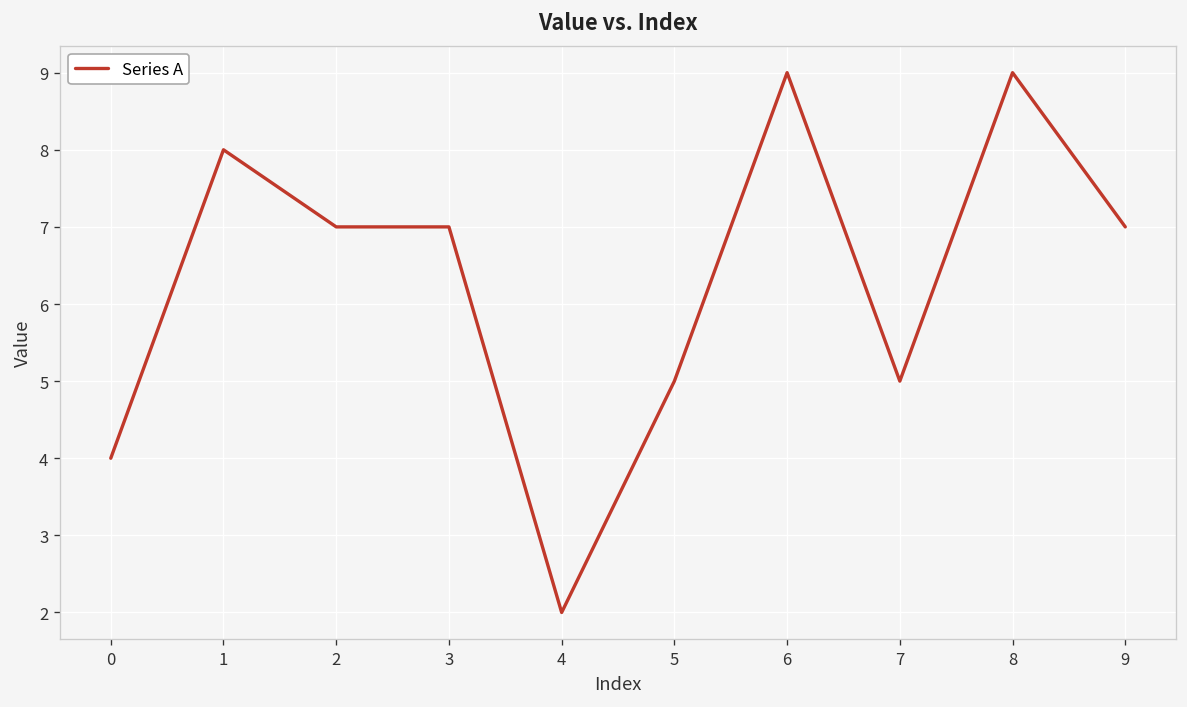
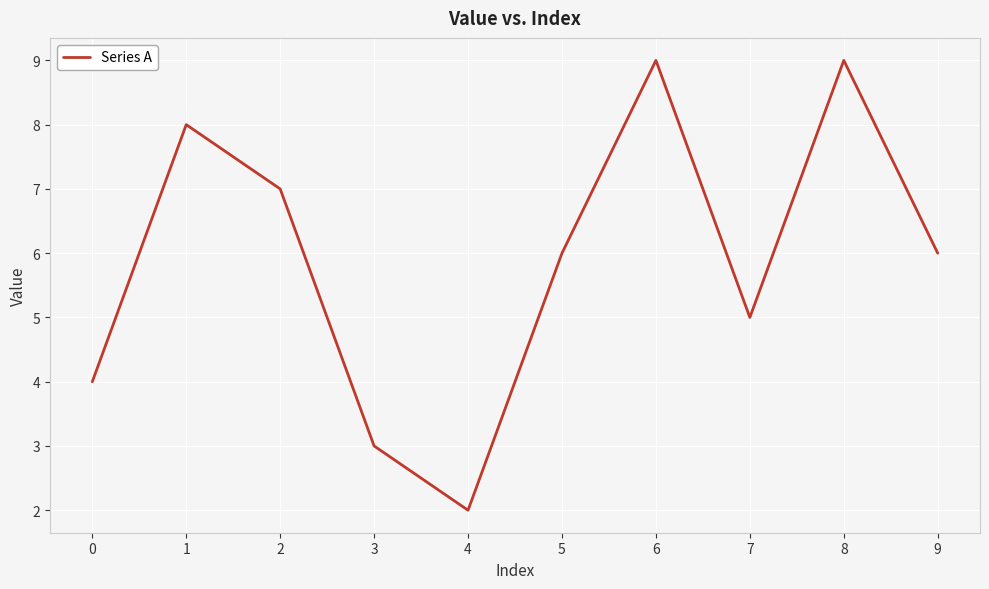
3: 7 -> 3
5: 5 -> 6
9: 7 -> 6
